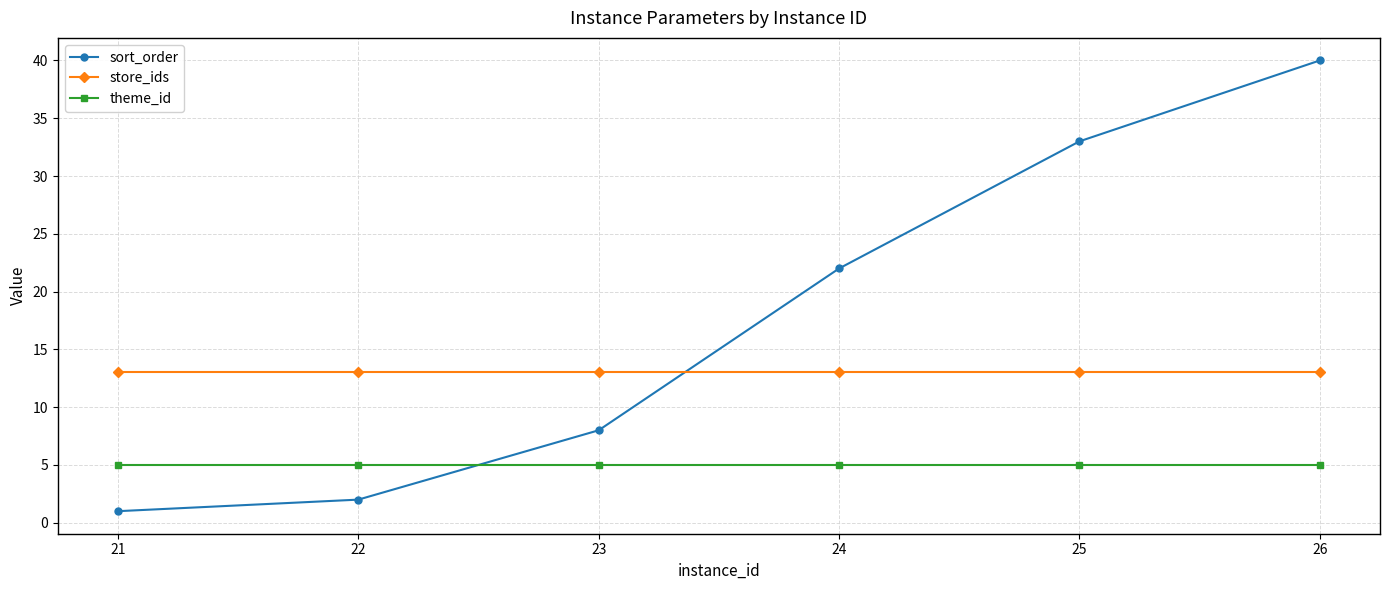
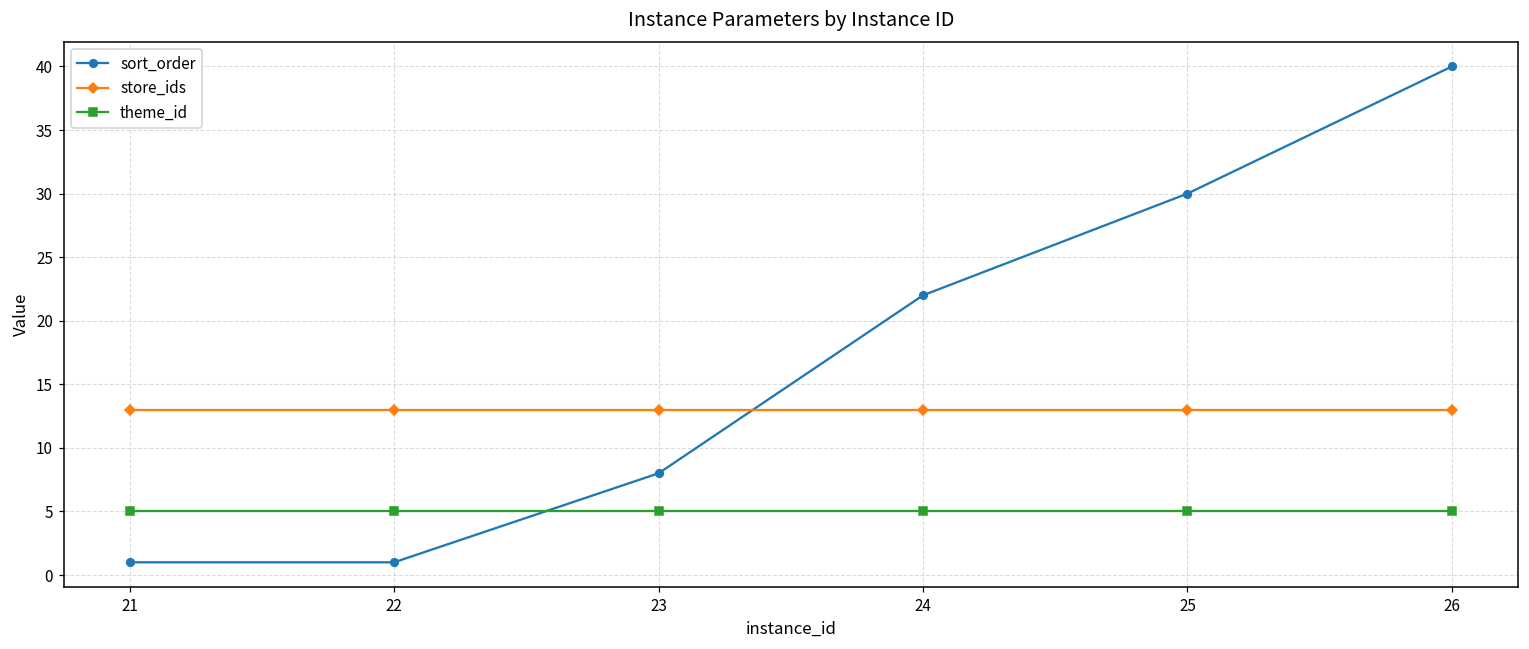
sort_order, 22: 2 -> 1
sort_order, 25: 33 -> 30
